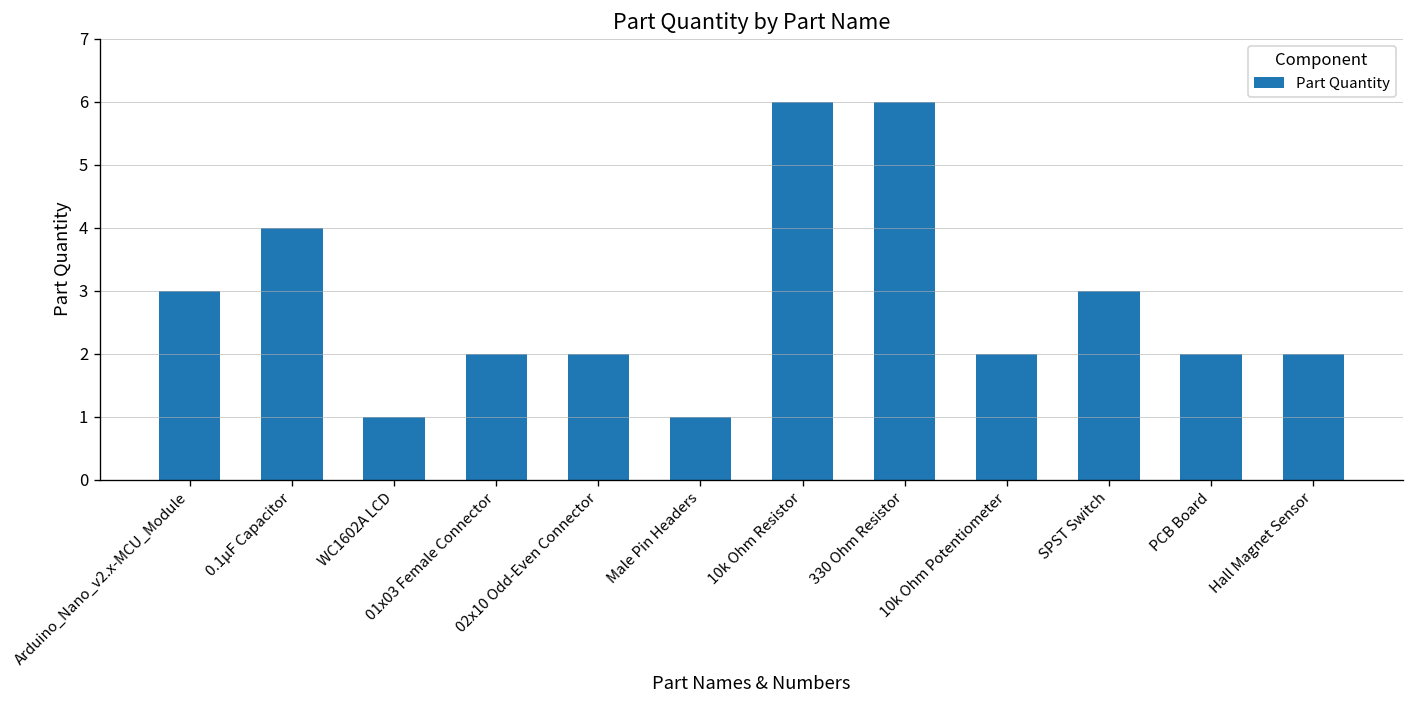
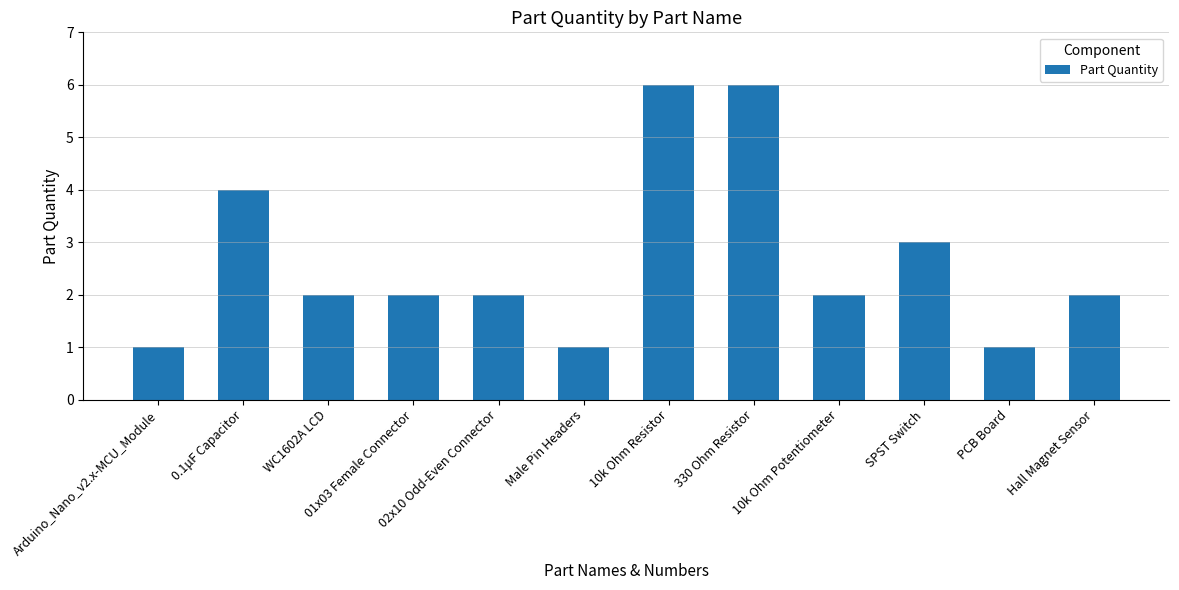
Arduino_Nano_v2.x-MCU_Module: 3 -> 1
WC1602A LCD: 1 -> 2
PCB Board: 2 -> 1
